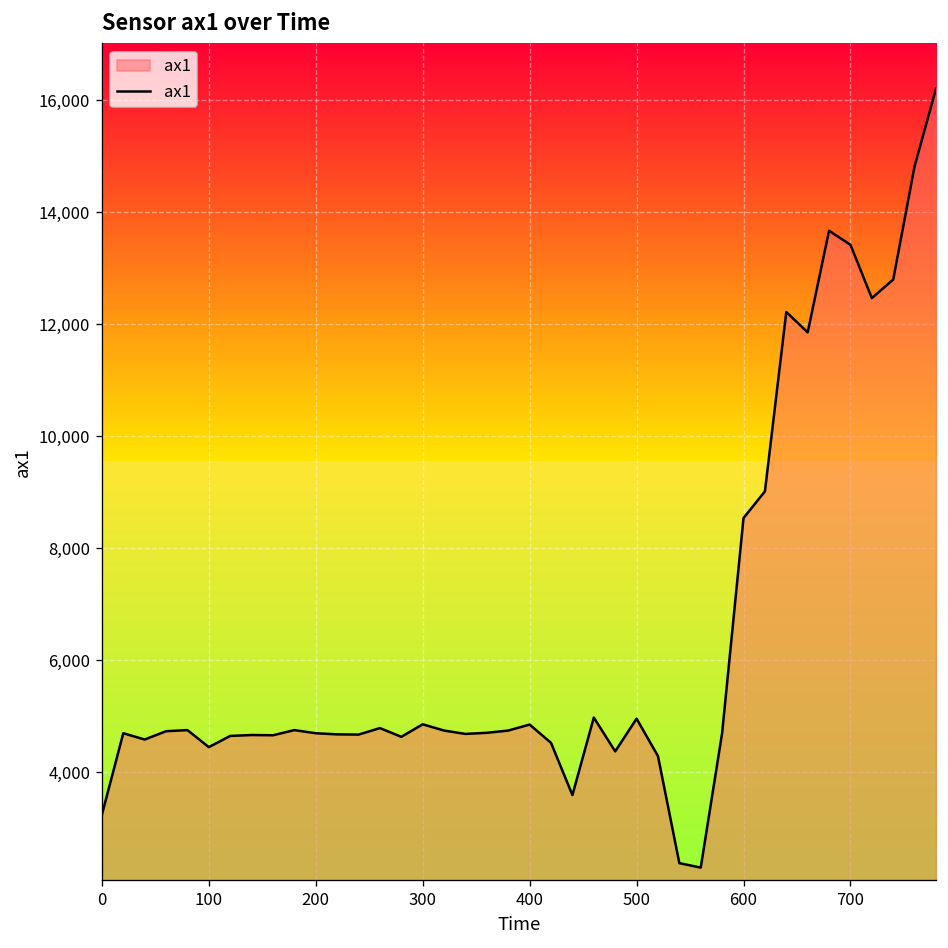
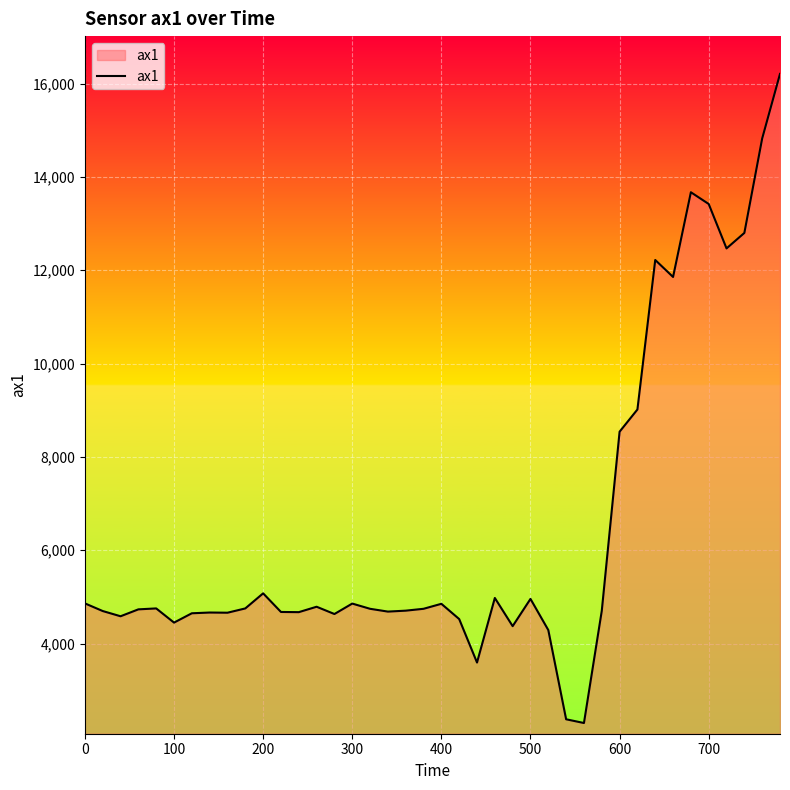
0: 3,200 -> 4,900
200: 4,700 -> 5,100
